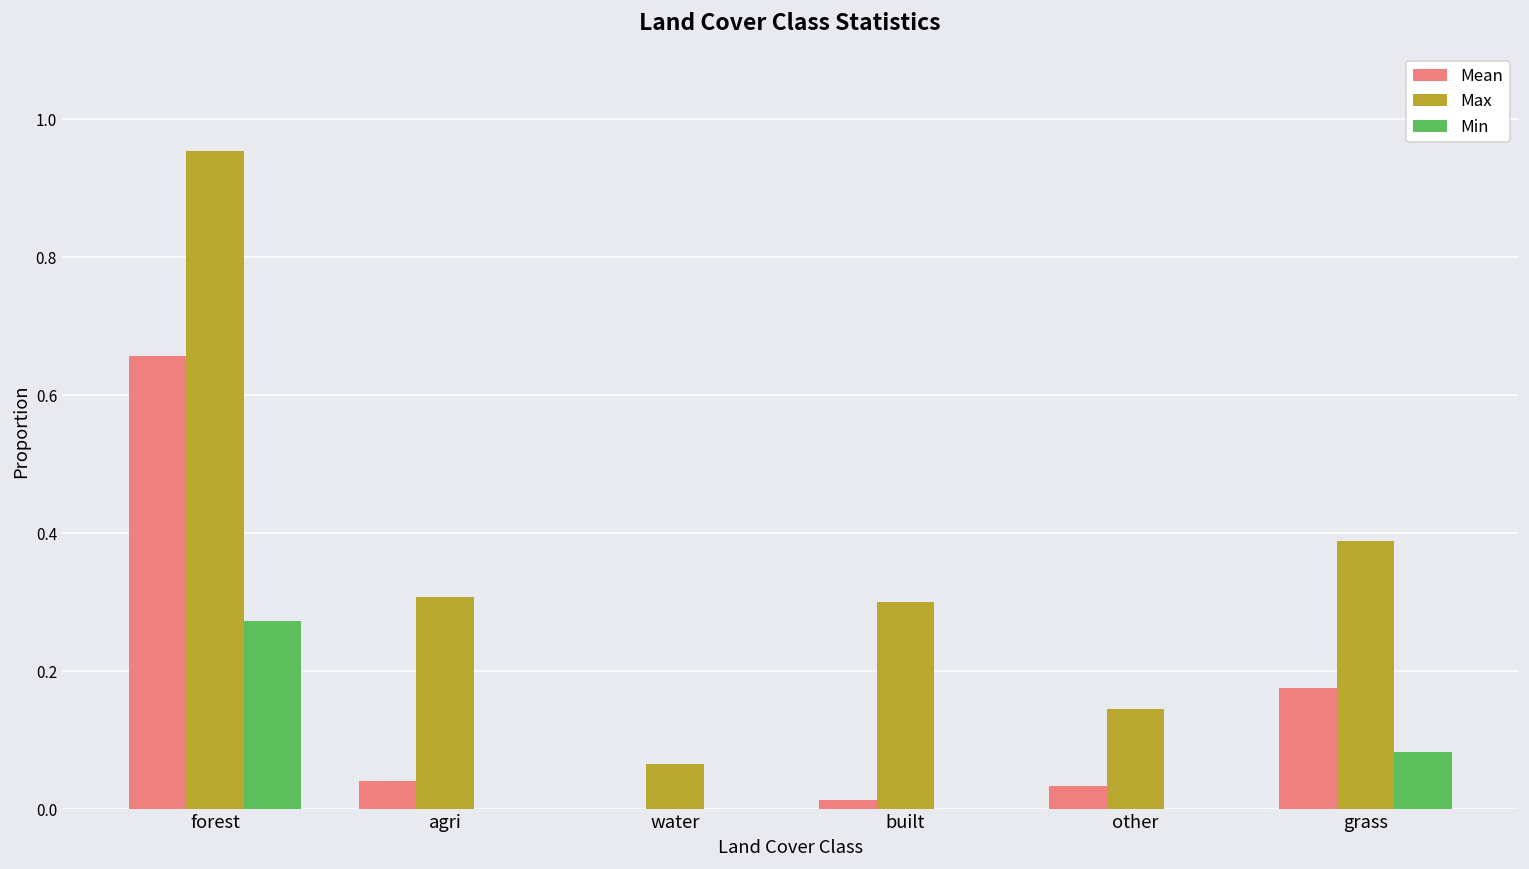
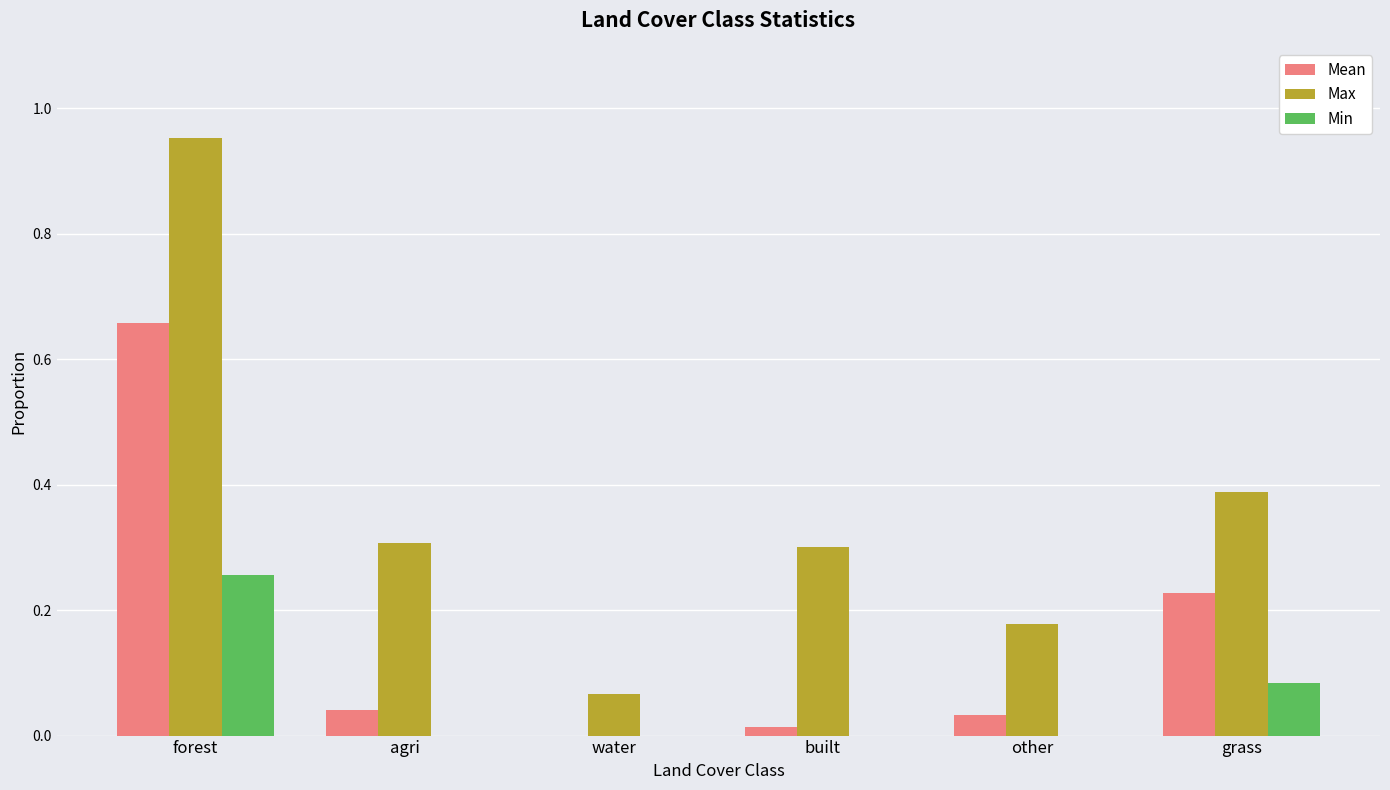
Min, forest: 0.27 -> 0.26
Max, other: 0.15 -> 0.18
Mean, grass: 0.18 -> 0.23
